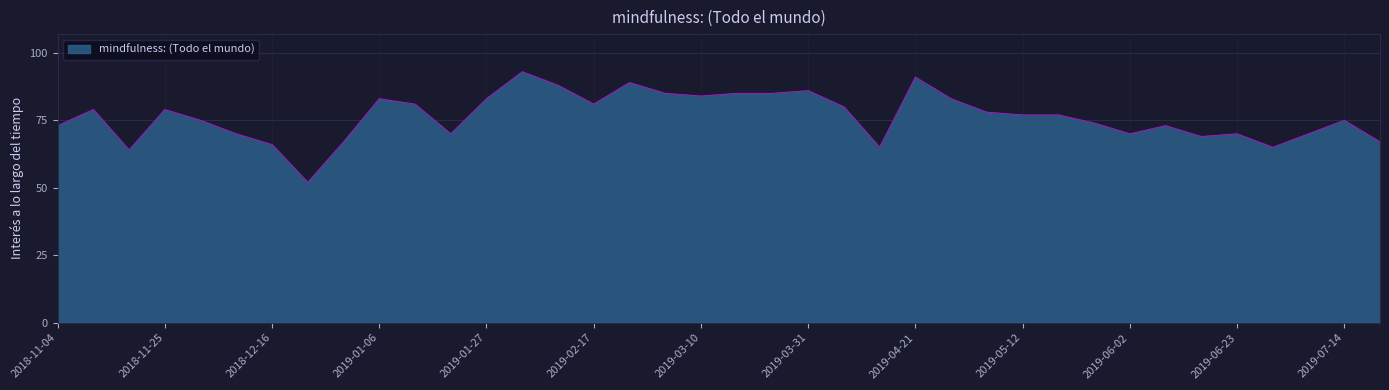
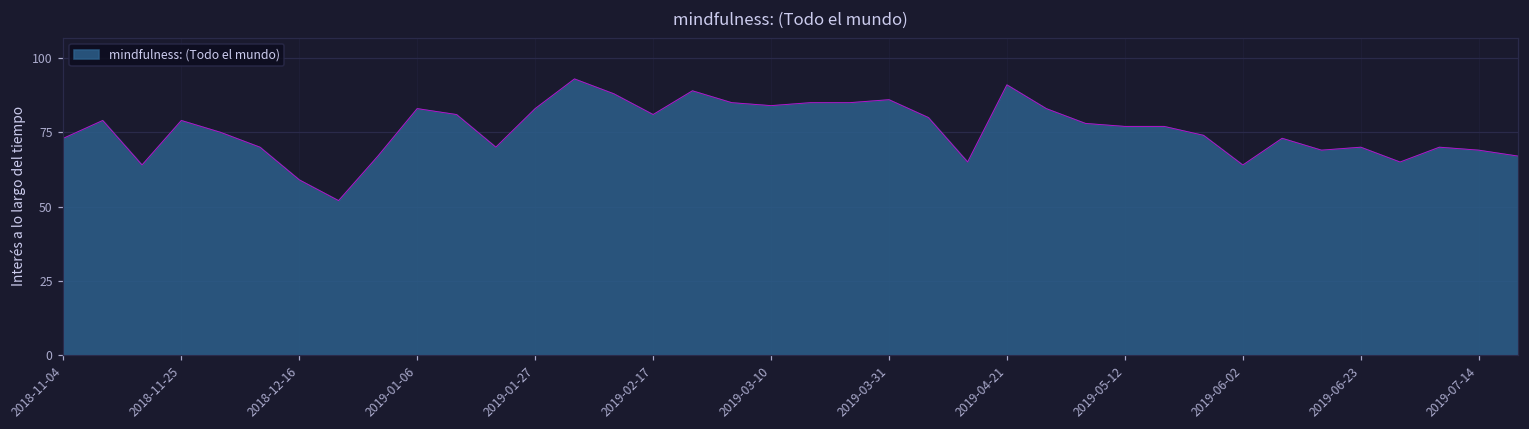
2018-12-16: 66 -> 59
2019-06-02: 70 -> 64
2019-07-14: 75 -> 69
